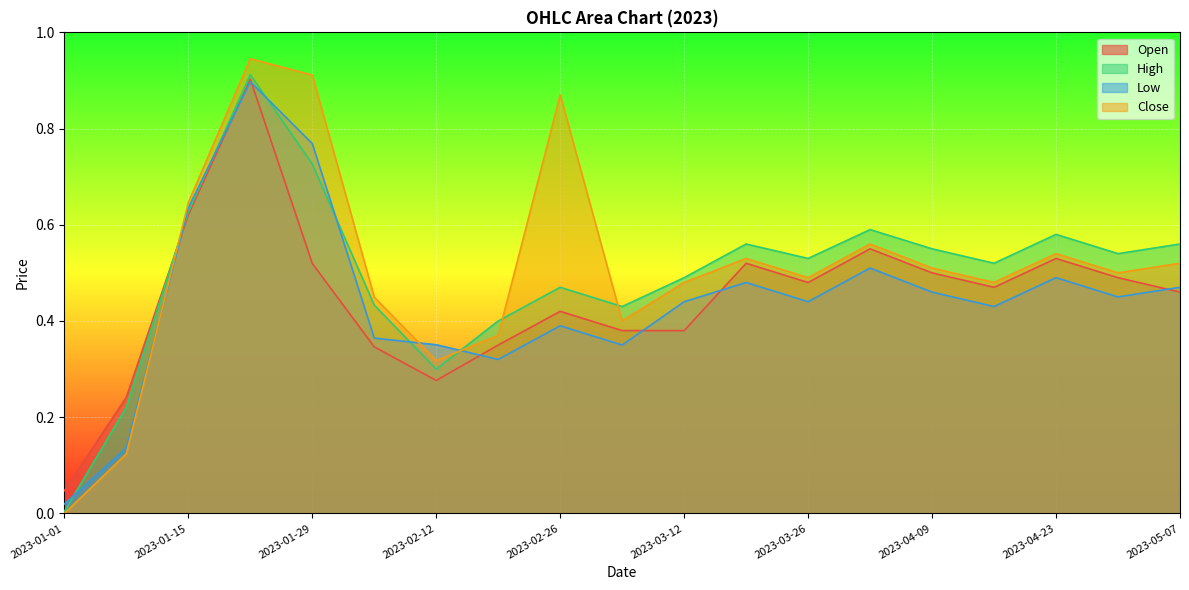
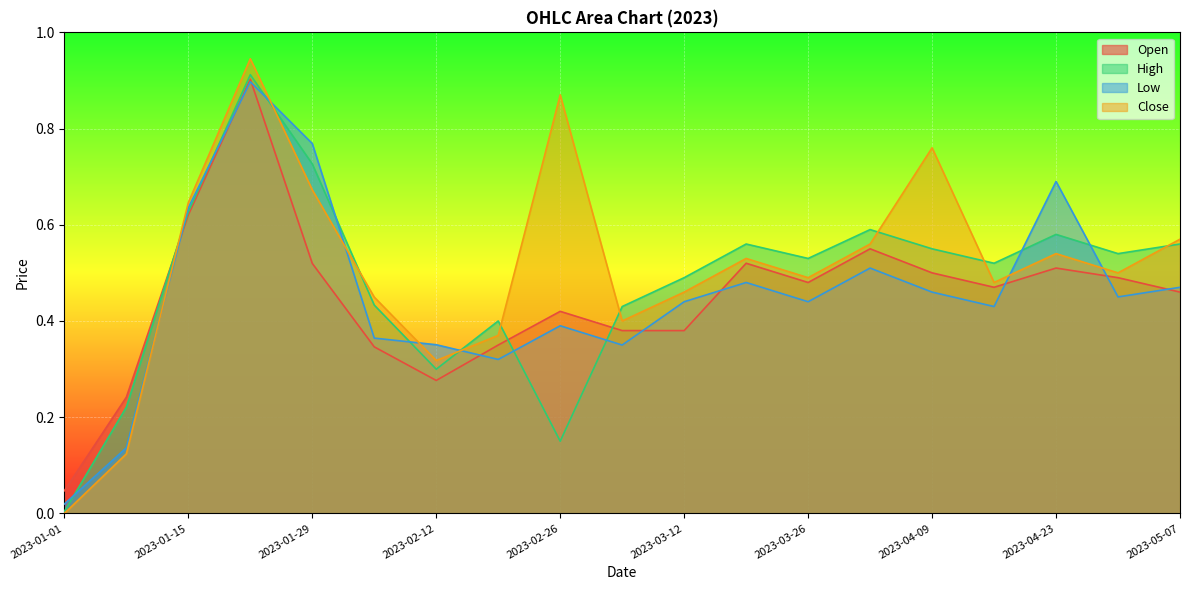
Close, 2023-01-29: 0.91 -> 0.67
High, 2023-02-26: 0.47 -> 0.15
Close, 2023-03-12: 0.48 -> 0.46
Close, 2023-04-09: 0.51 -> 0.76
Open, 2023-04-23: 0.53 -> 0.51
Low, 2023-04-23: 0.49 -> 0.69
Close, 2023-05-07: 0.52 -> 0.57
